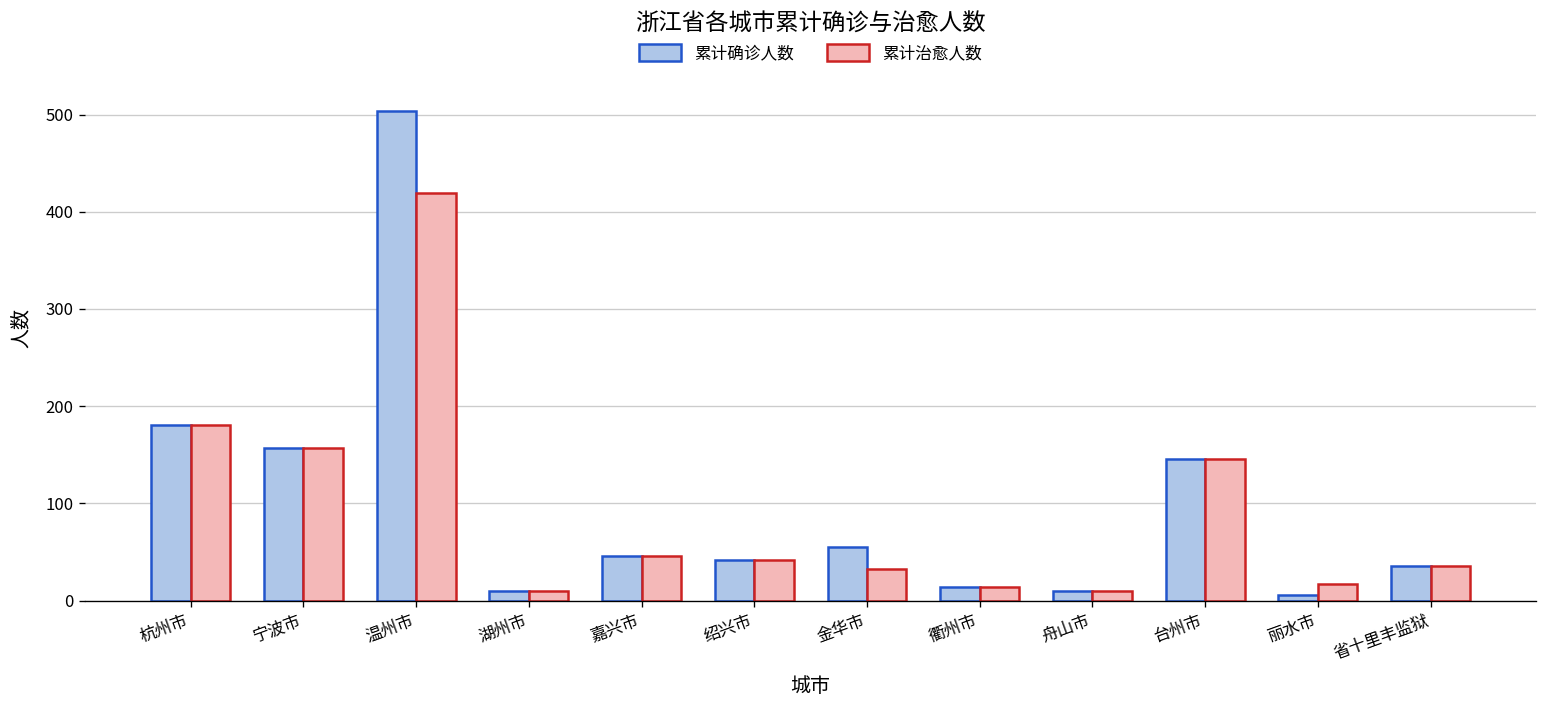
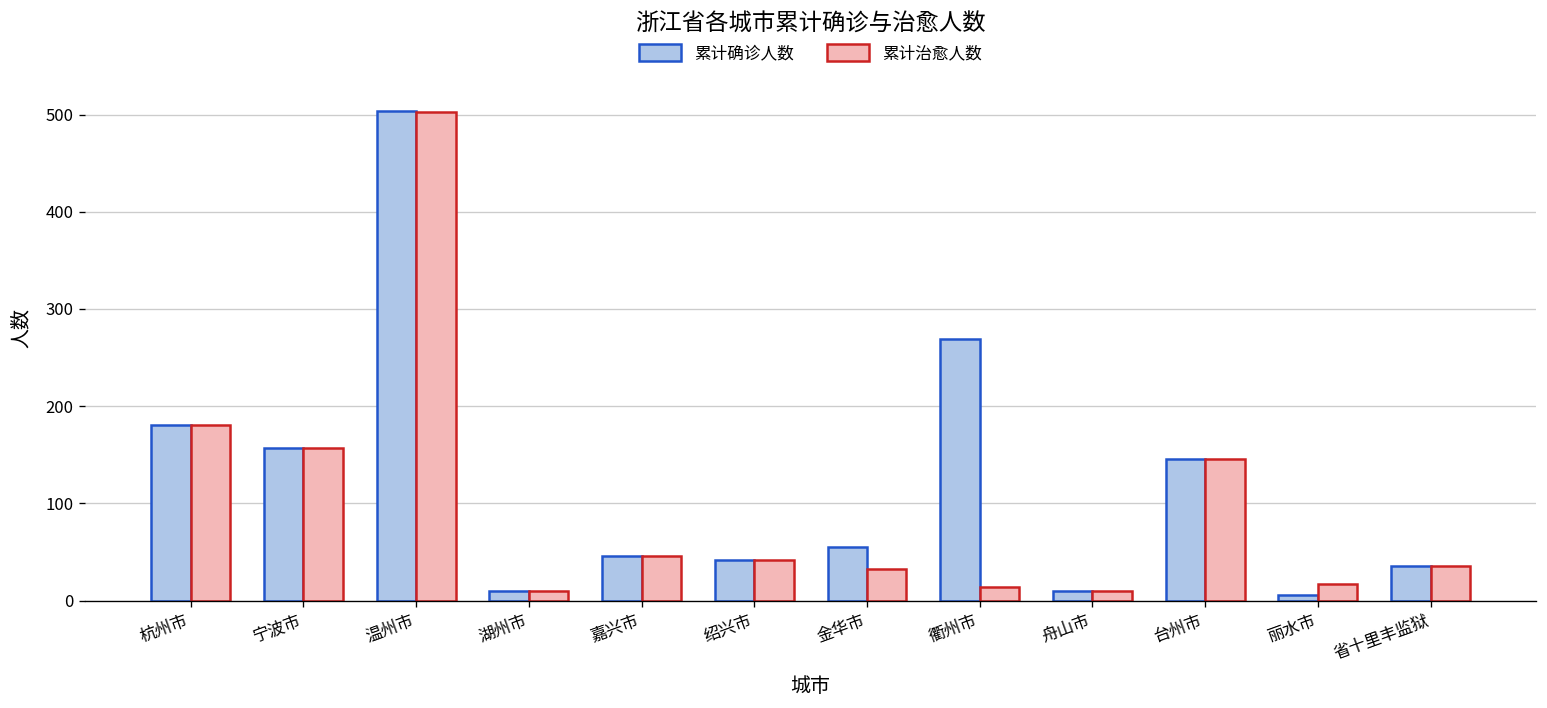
累计治愈人数, 温州市: 420 -> 500
累计确诊人数, 衢州市: 10 -> 270
